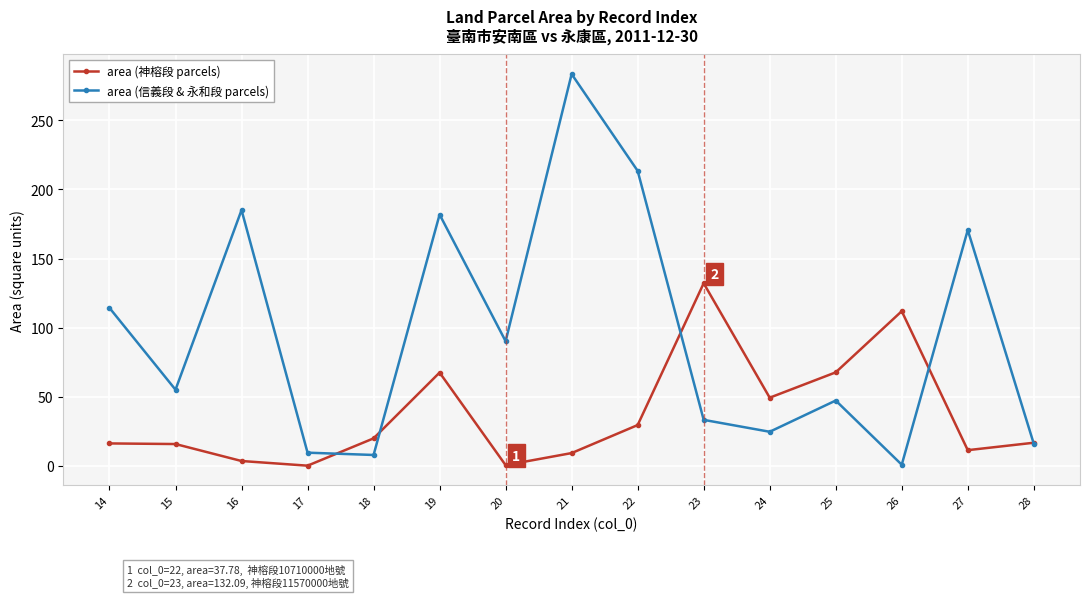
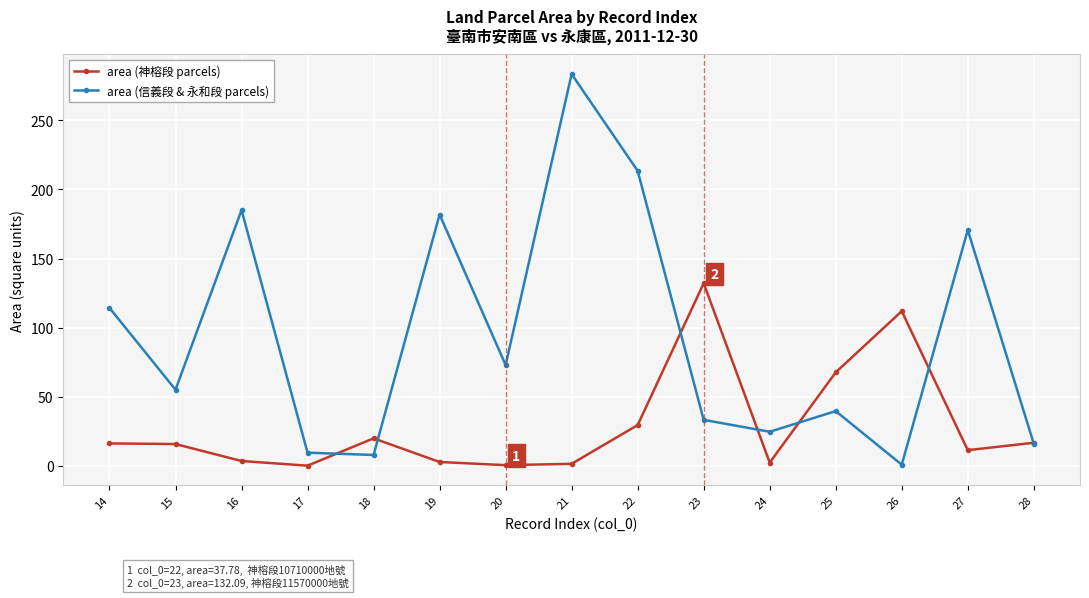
area (神榕段 parcels), 19: 68 -> 3
area (信義段 & 永和段 parcels), 20: 90 -> 73
area (神榕段 parcels), 21: 9 -> 2
area (神榕段 parcels), 24: 49 -> 2
area (信義段 & 永和段 parcels), 25: 47 -> 40
